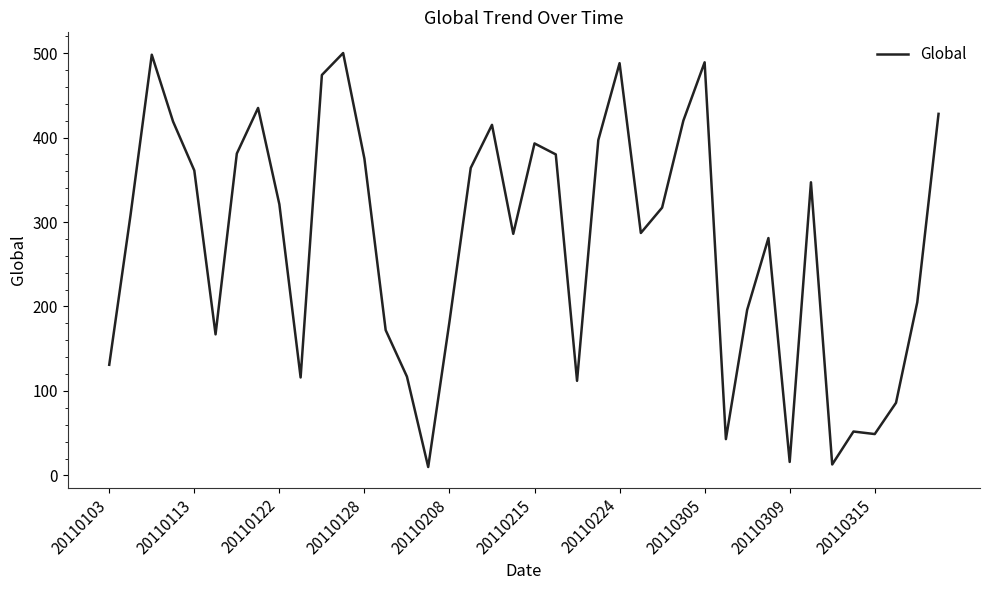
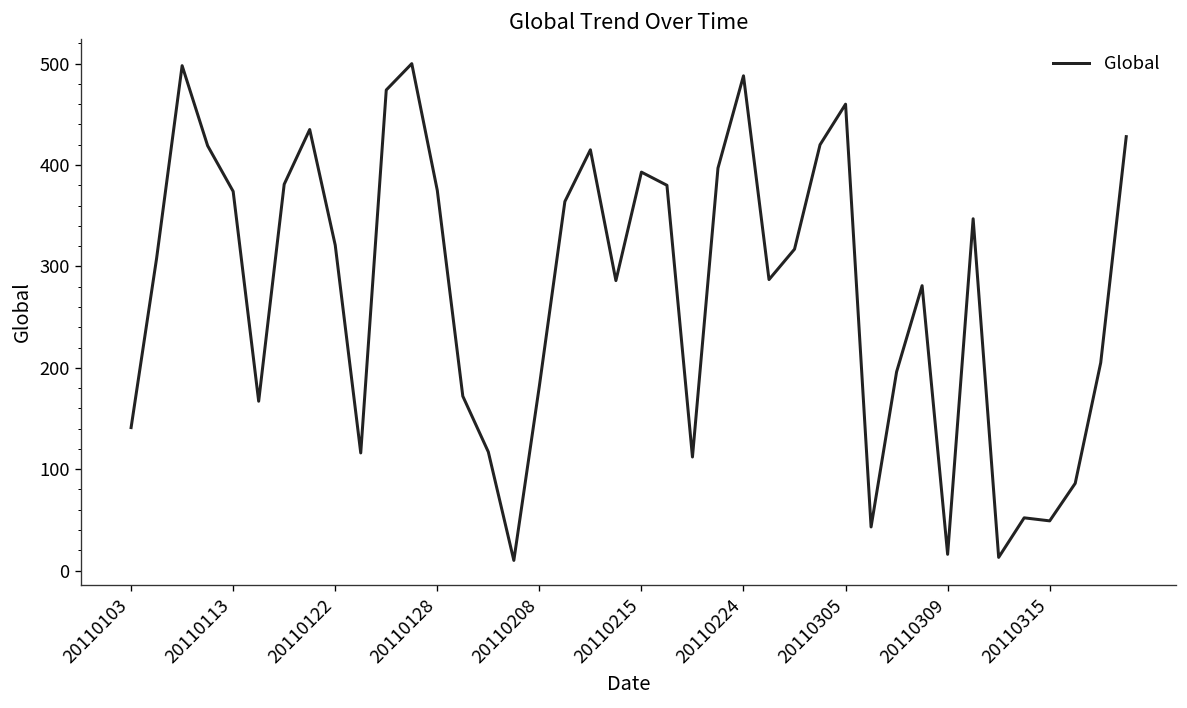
20110103: 130 -> 140
20110113: 360 -> 370
20110305: 490 -> 460
